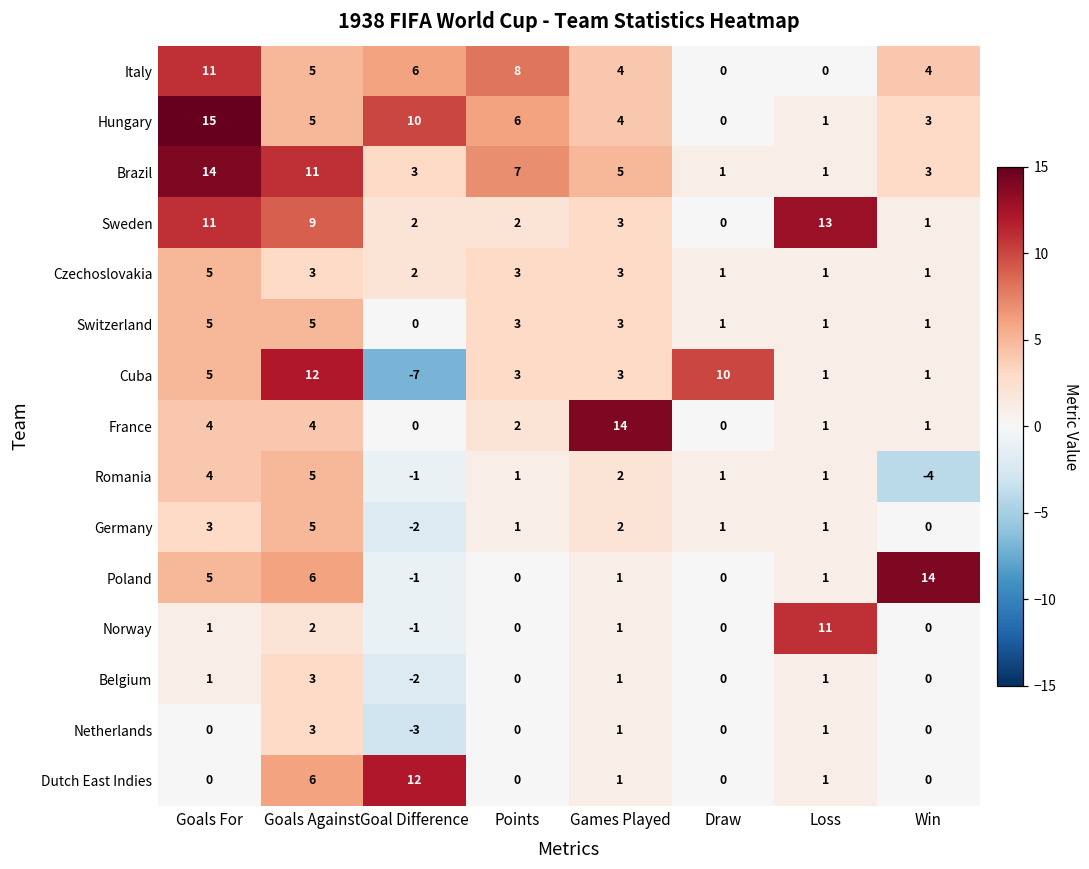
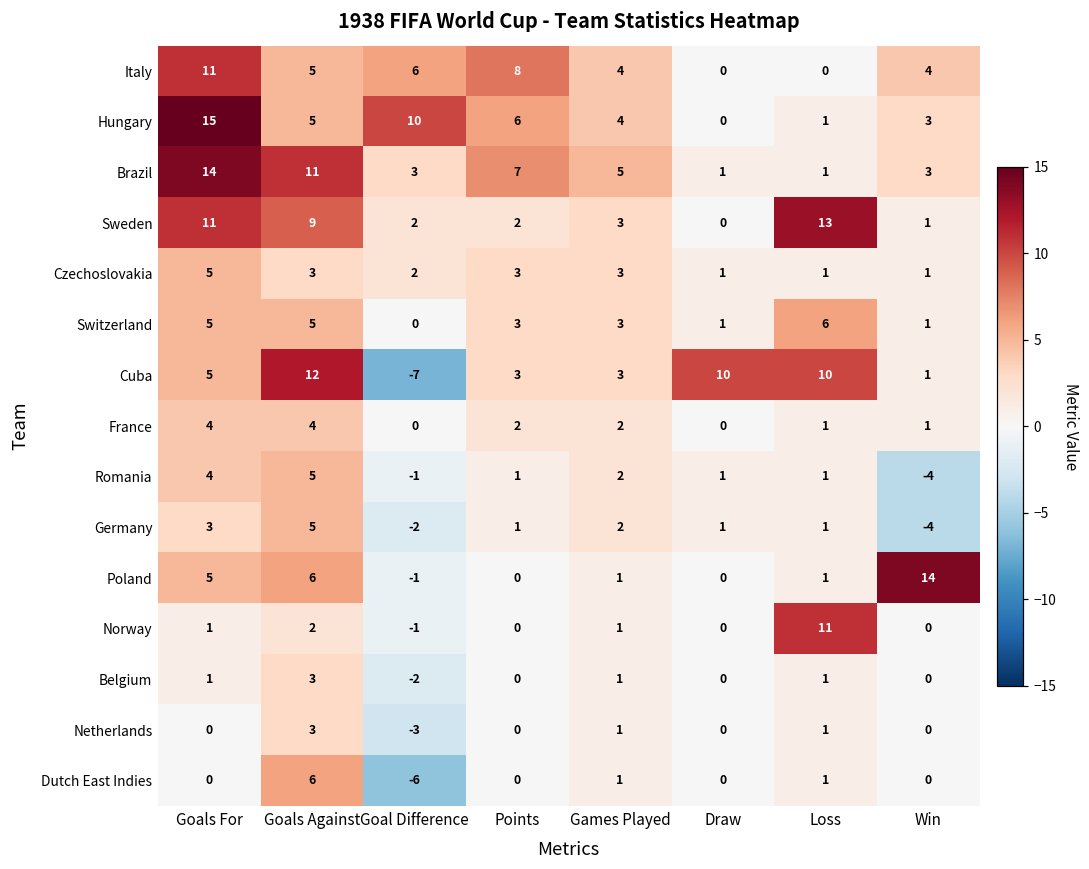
Switzerland, Loss: 1 -> 6
Cuba, Loss: 1 -> 10
France, Games Played: 14 -> 2
Germany, Win: 0 -> -4
Dutch East Indies, Goal Difference: 12 -> -6
